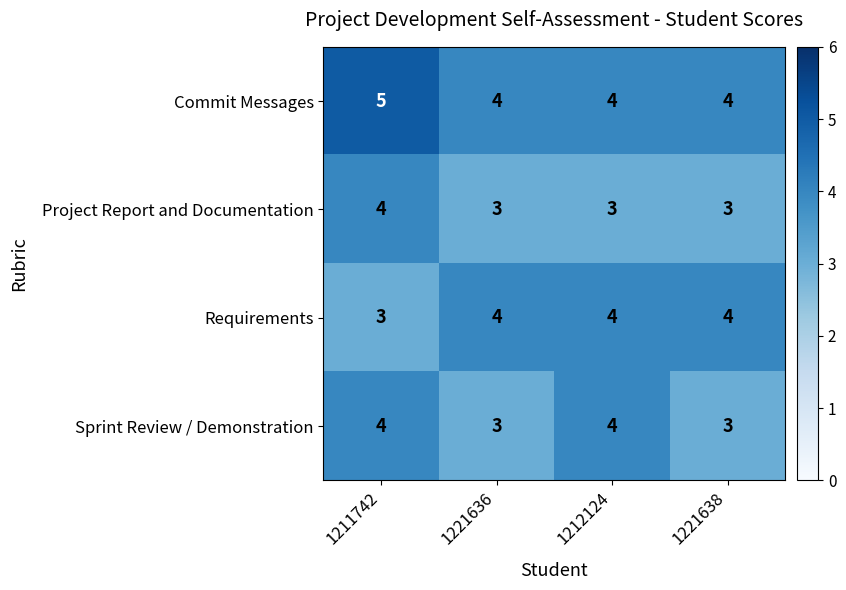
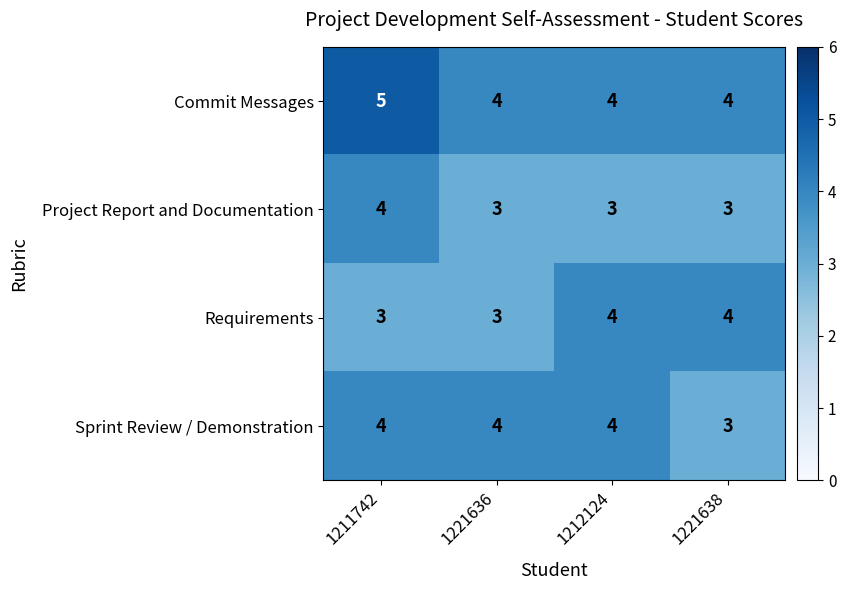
Requirements, 1221636: 4 -> 3
Sprint Review / Demonstration, 1221636: 3 -> 4
